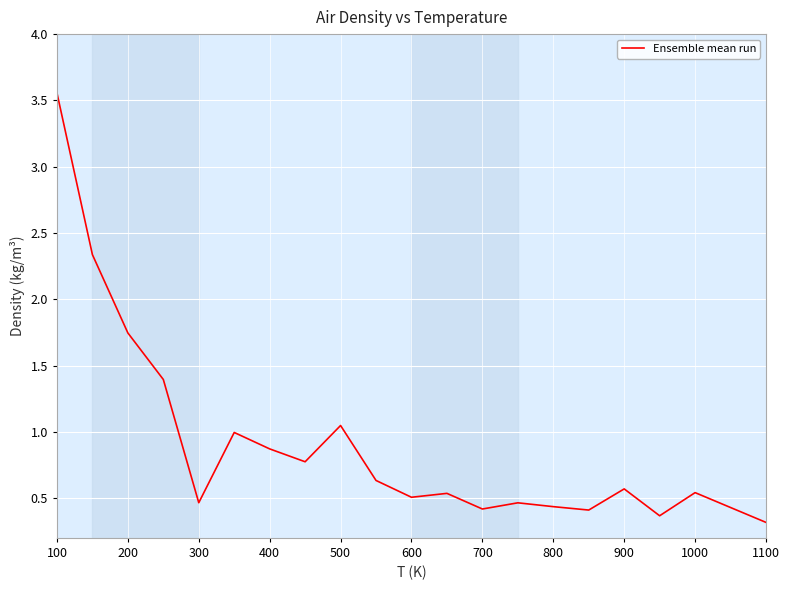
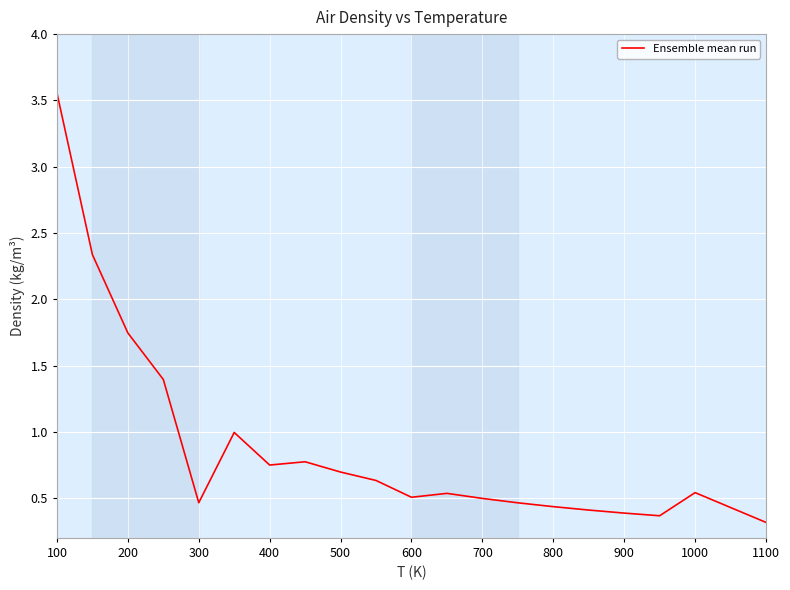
400: 0.87 -> 0.75
500: 1.05 -> 0.70
700: 0.42 -> 0.50
900: 0.57 -> 0.39
